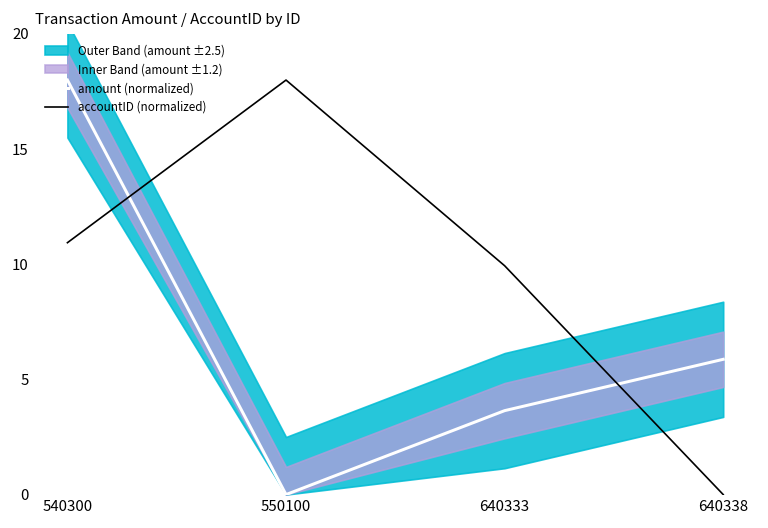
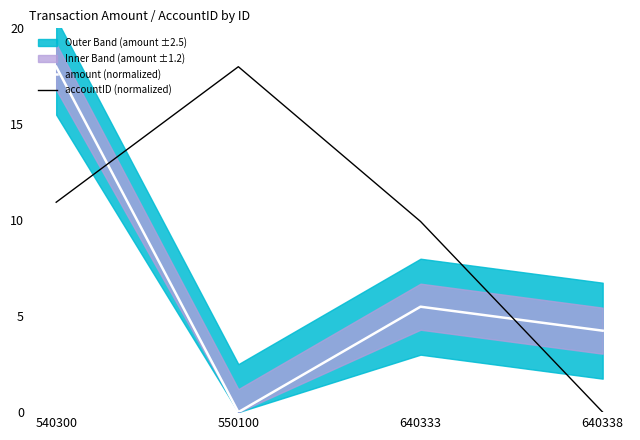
amount (normalized), 640333: 3.6 -> 5.5
amount (normalized), 640338: 5.9 -> 4.2
